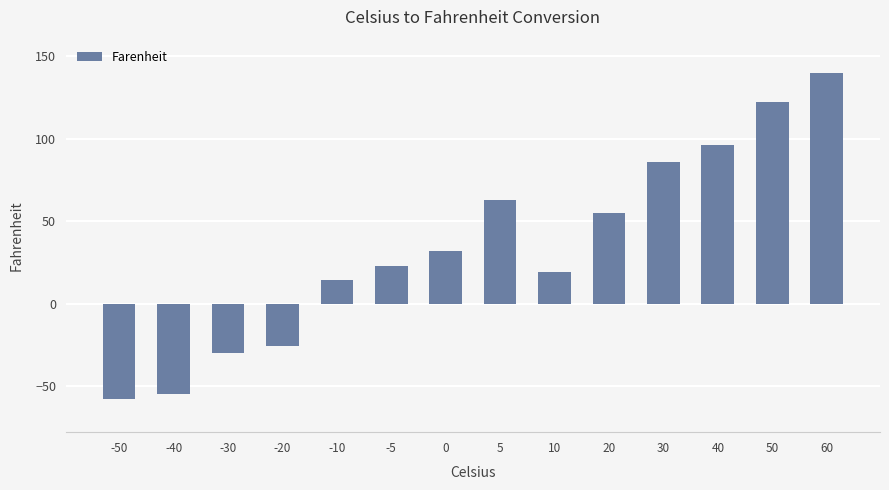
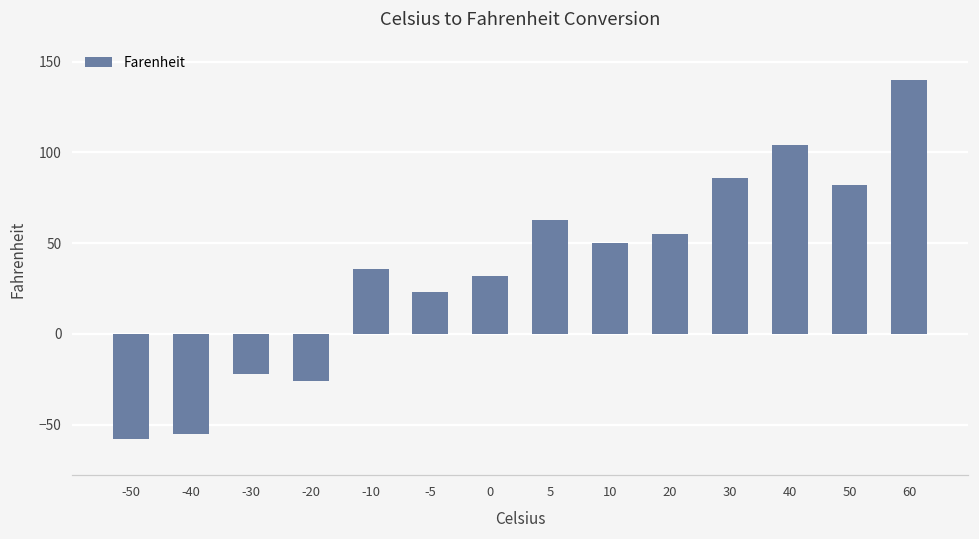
-30: -30 -> -22
-10: 14 -> 36
10: 19 -> 50
40: 96 -> 104
50: 122 -> 82
